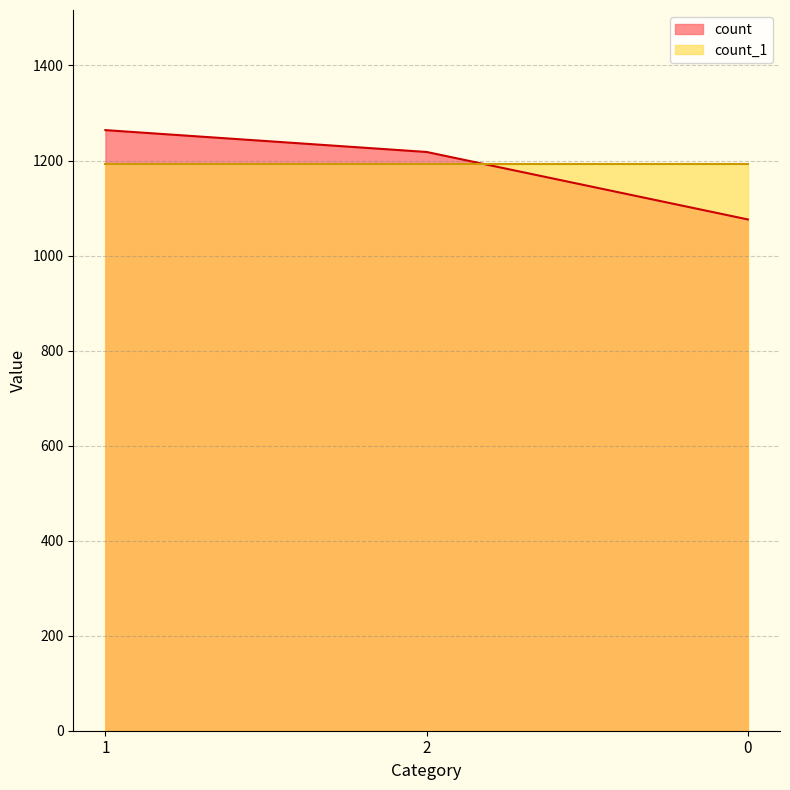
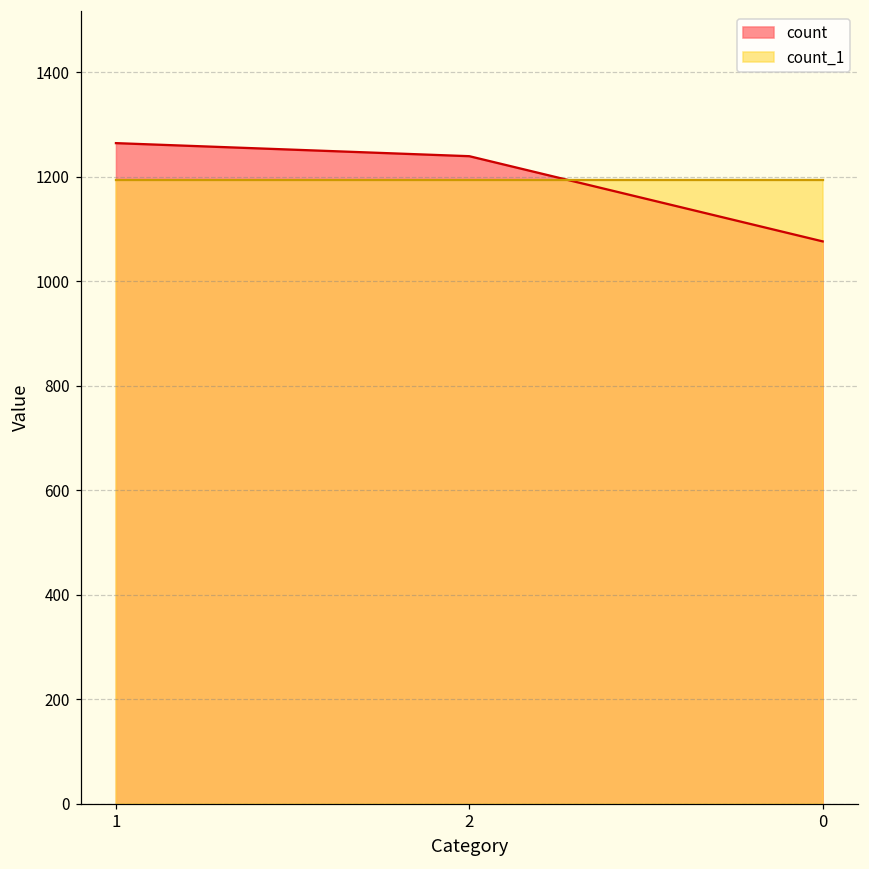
count, 2: 1220 -> 1240
